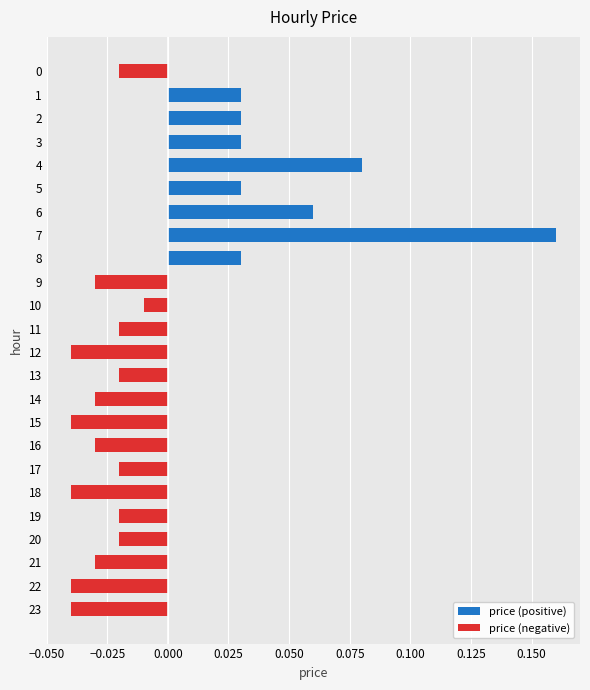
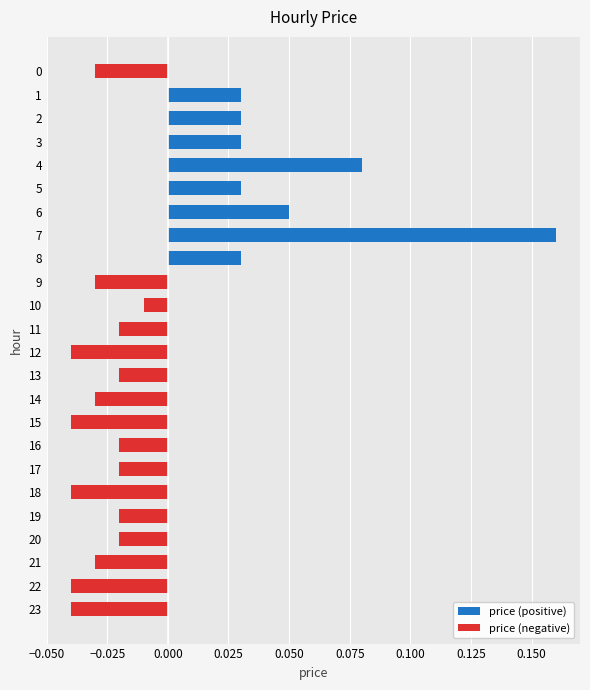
0: -0.02 -> -0.03
6: 0.06 -> 0.05
16: -0.03 -> -0.02
